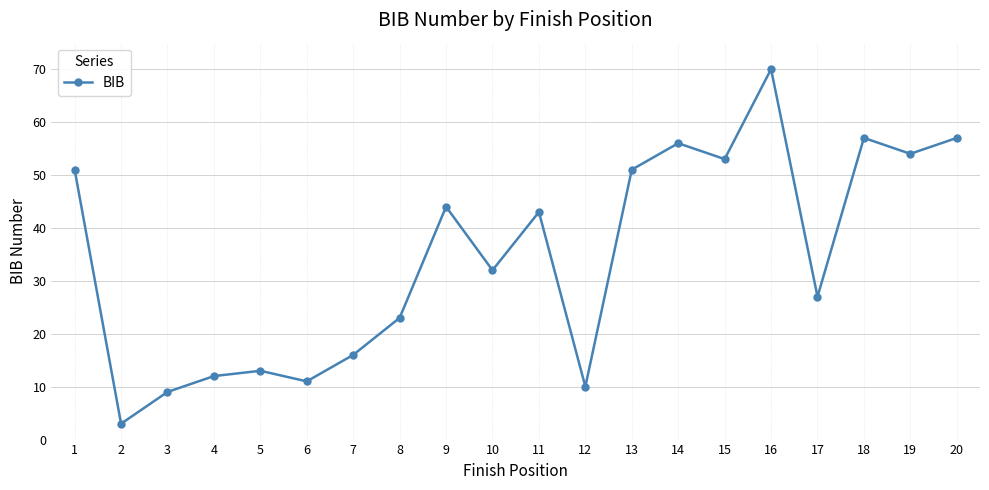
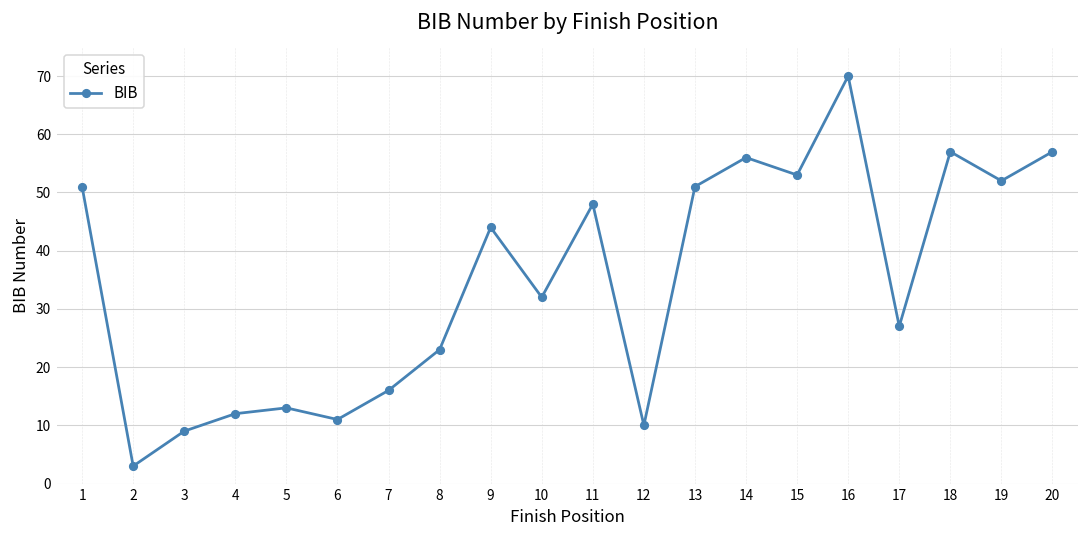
11: 43 -> 48
19: 54 -> 52
